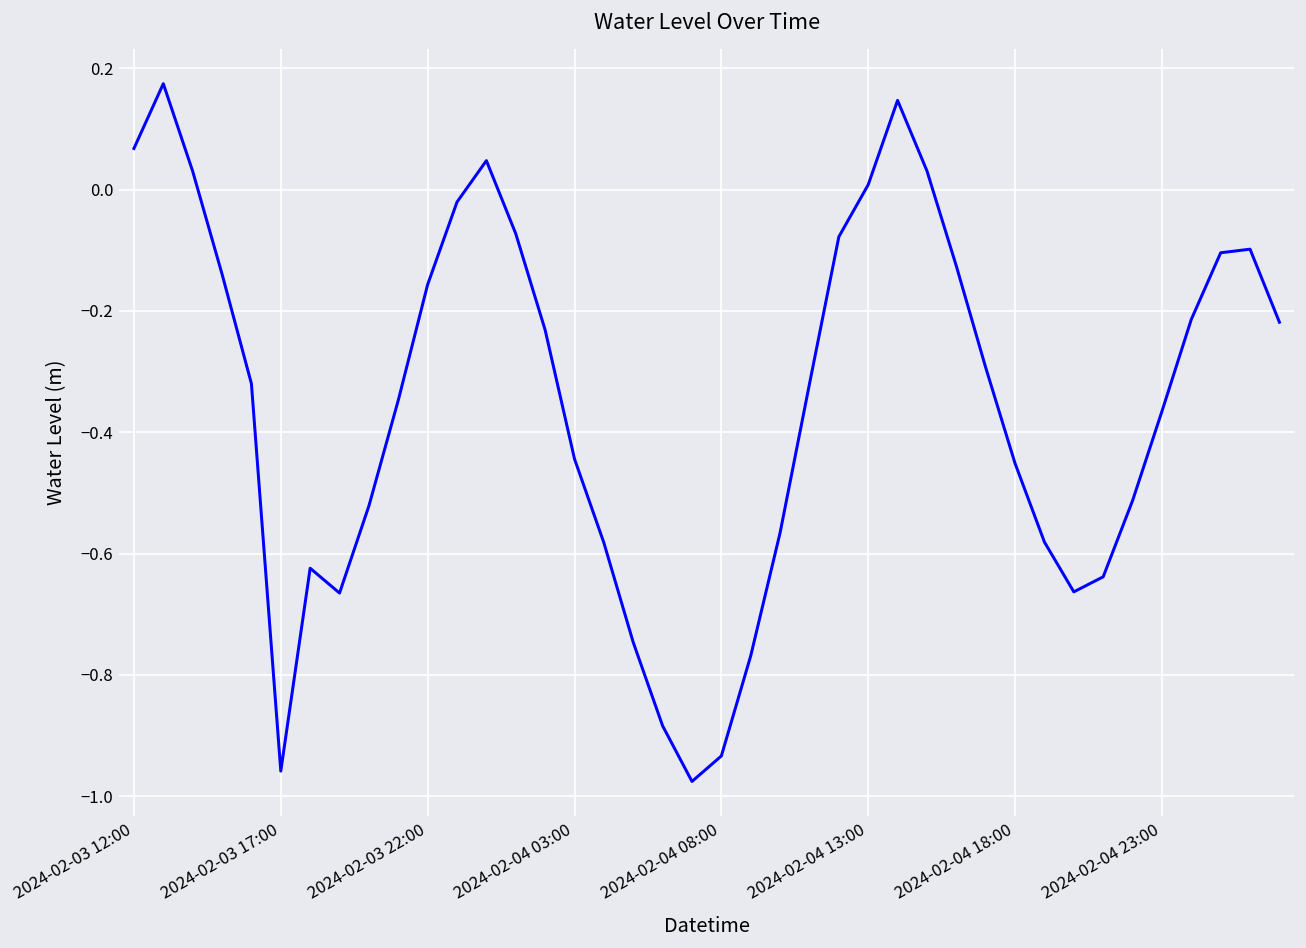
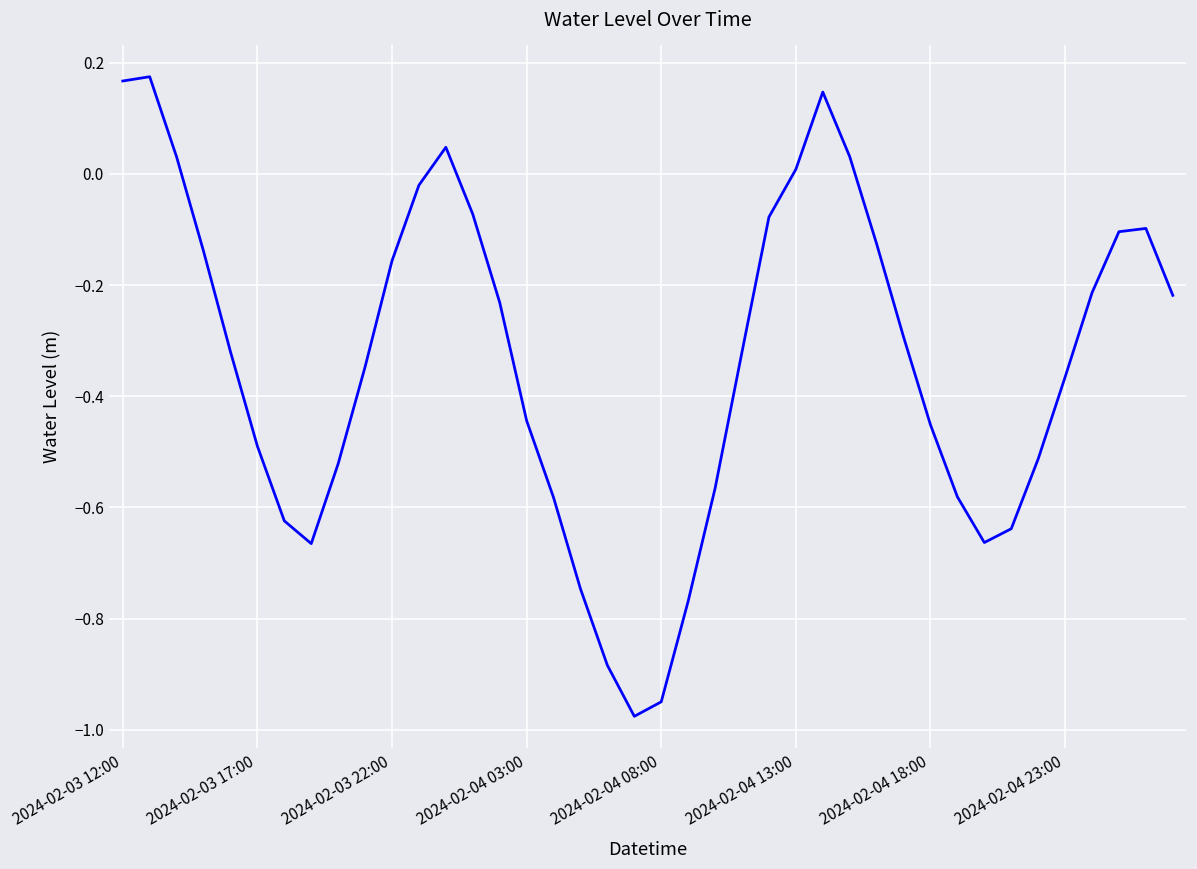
2024-02-03 12:00: 0.07 -> 0.17
2024-02-03 17:00: -0.96 -> -0.49
2024-02-04 08:00: -0.93 -> -0.95
